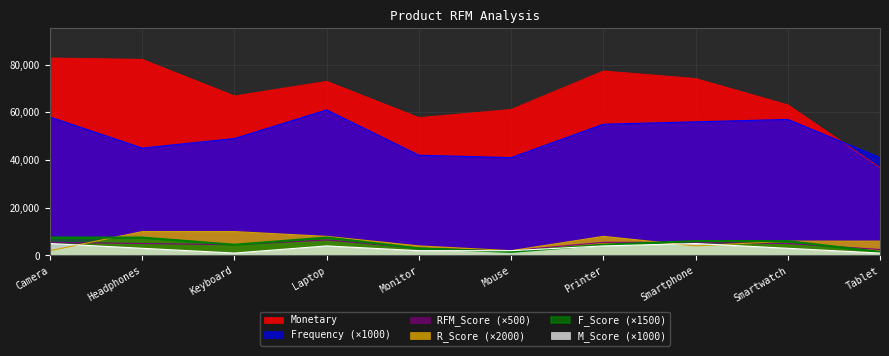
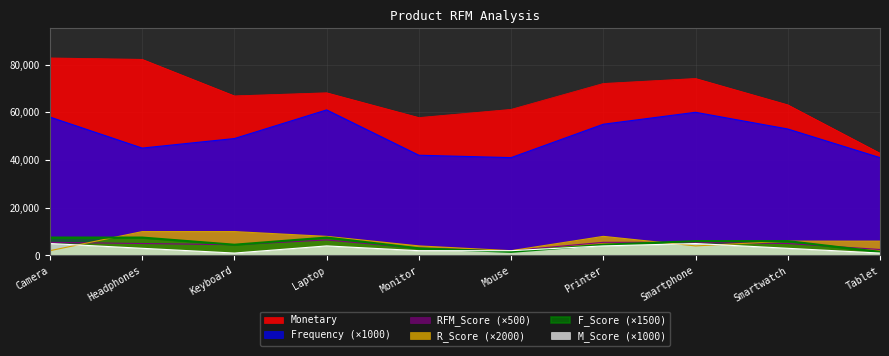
Monetary, Laptop: 73,000 -> 68,000
Monetary, Printer: 77,000 -> 72,000
Frequency (×1000), Smartphone: 56,000 -> 60,000
Frequency (×1000), Smartwatch: 57,000 -> 53,000
Monetary, Tablet: 37,000 -> 43,000
